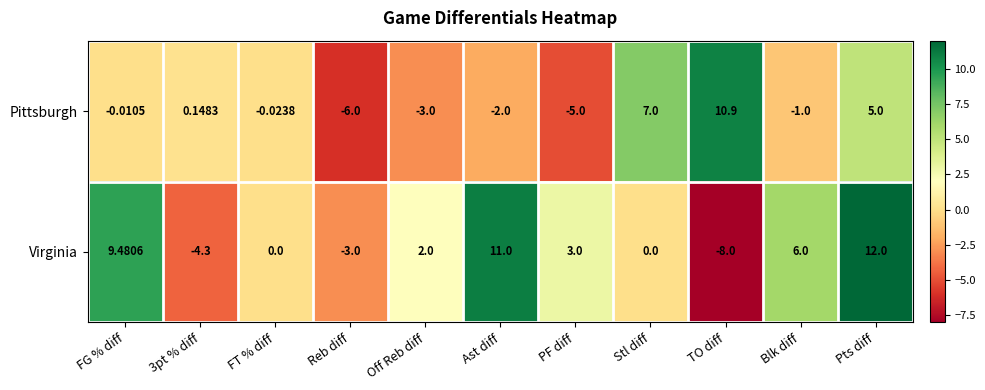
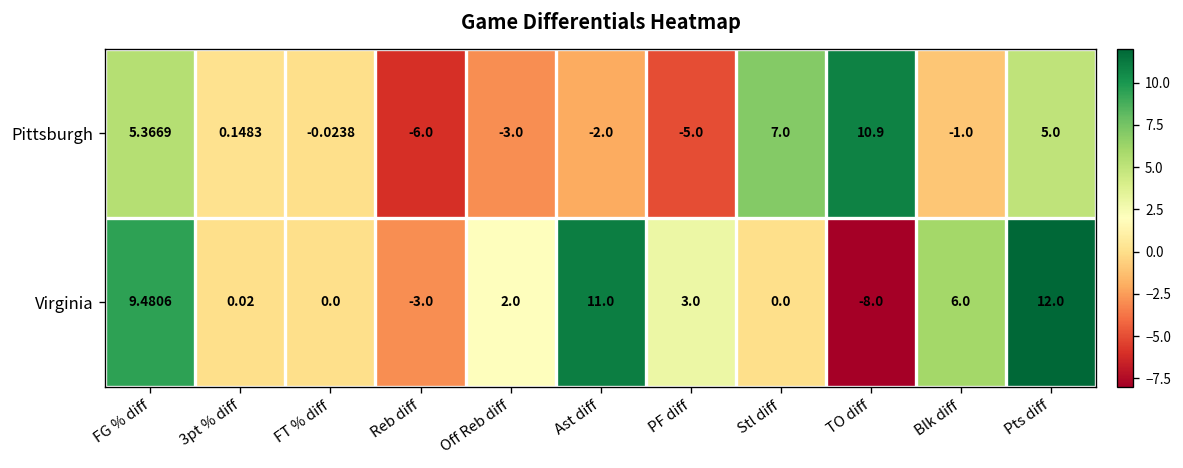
Pittsburgh, FG % diff: -0.0105 -> 5.3669
Virginia, 3pt % diff: -4.3 -> 0.02
